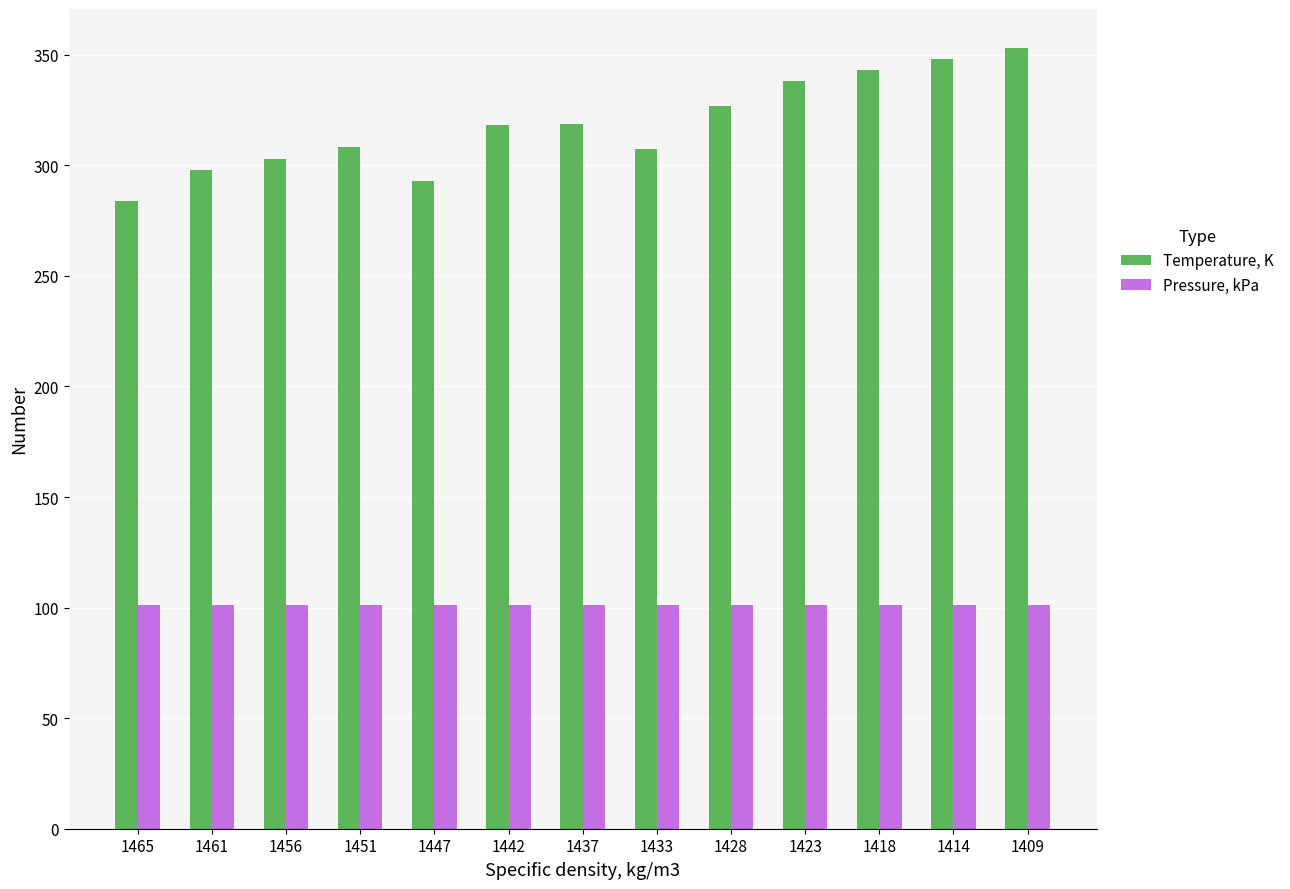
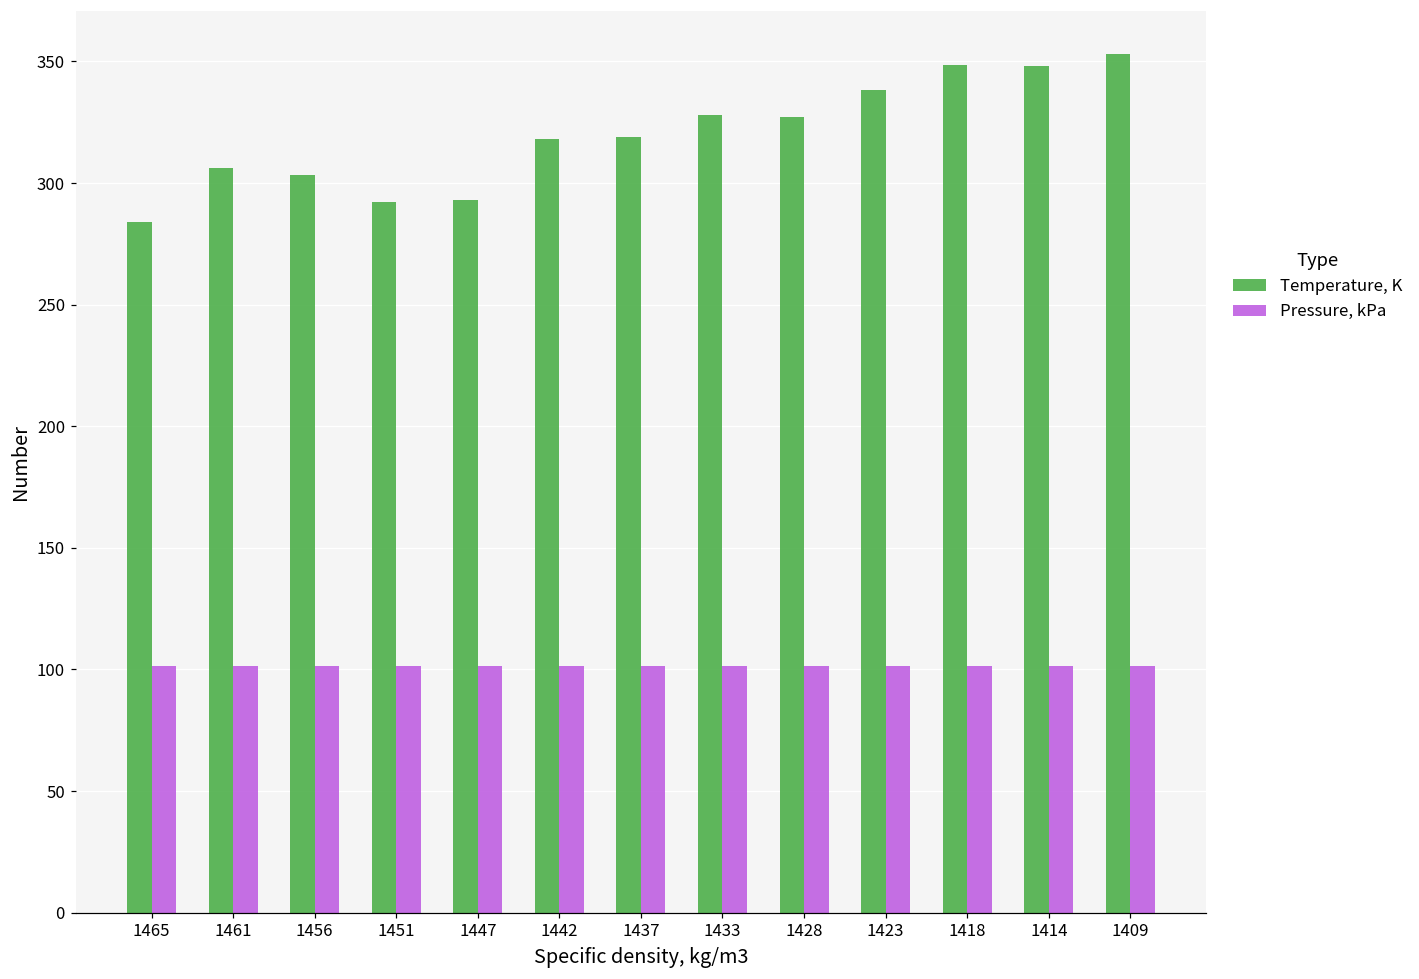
Temperature, K, 1461: 298 -> 306
Temperature, K, 1451: 308 -> 292
Temperature, K, 1433: 307 -> 328
Temperature, K, 1418: 343 -> 349
